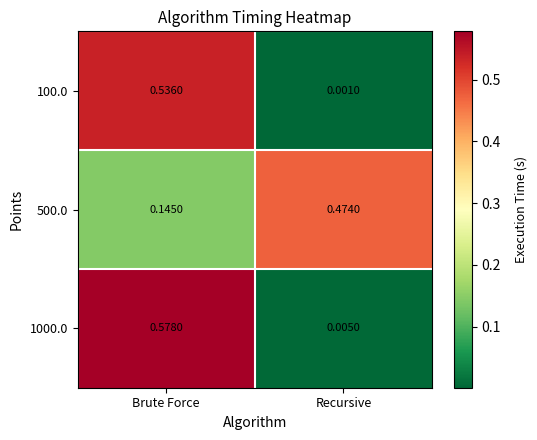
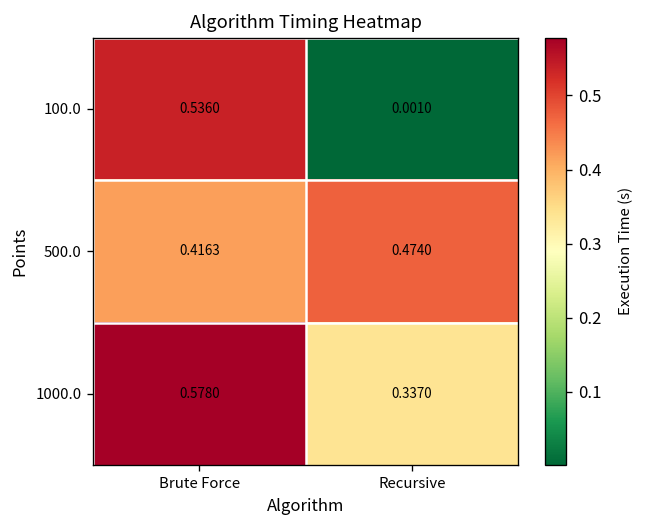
500.0, Brute Force: 0.1450 -> 0.4163
1000.0, Recursive: 0.0050 -> 0.3370
